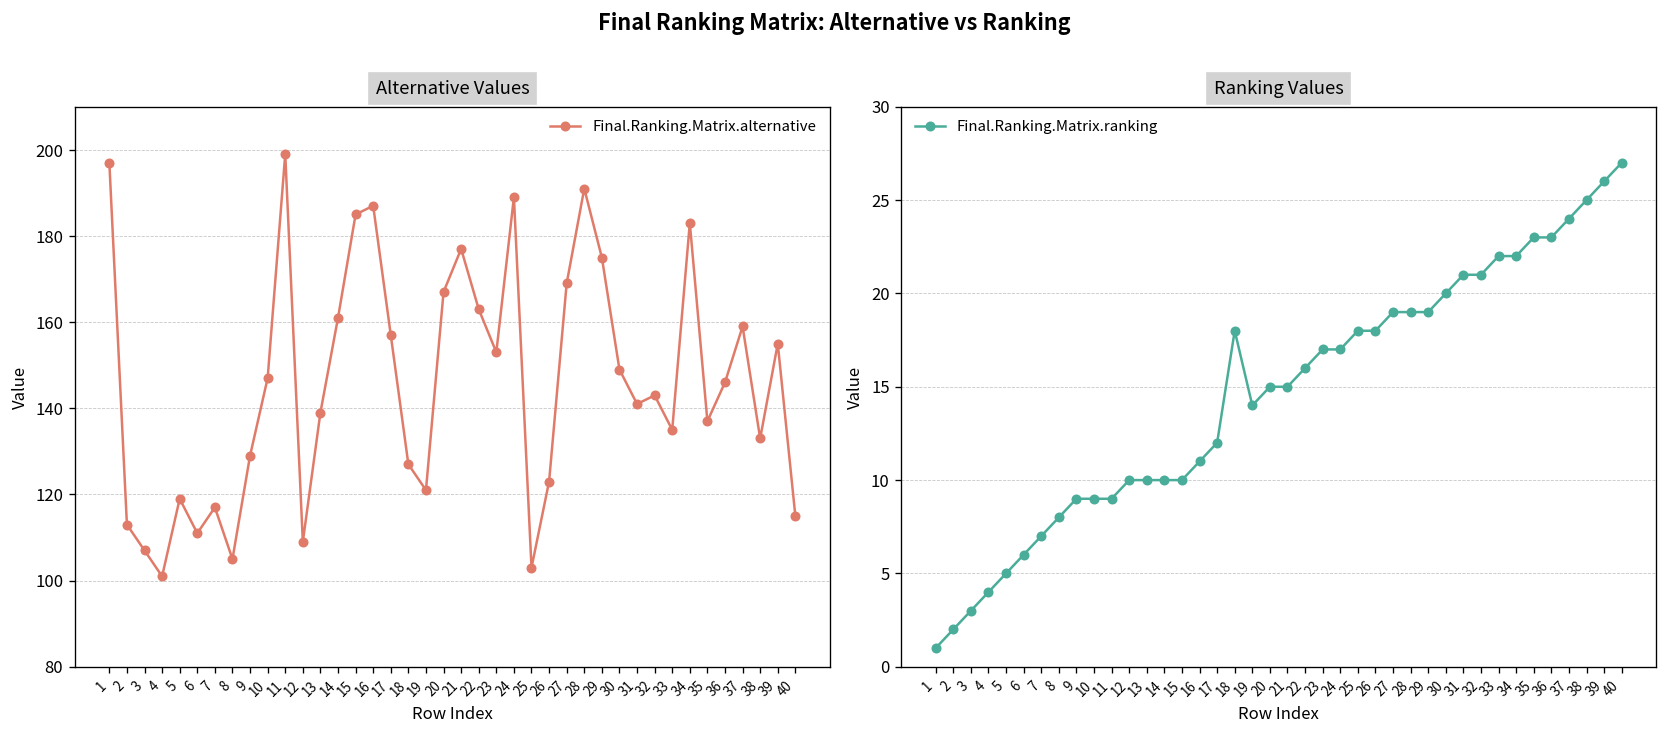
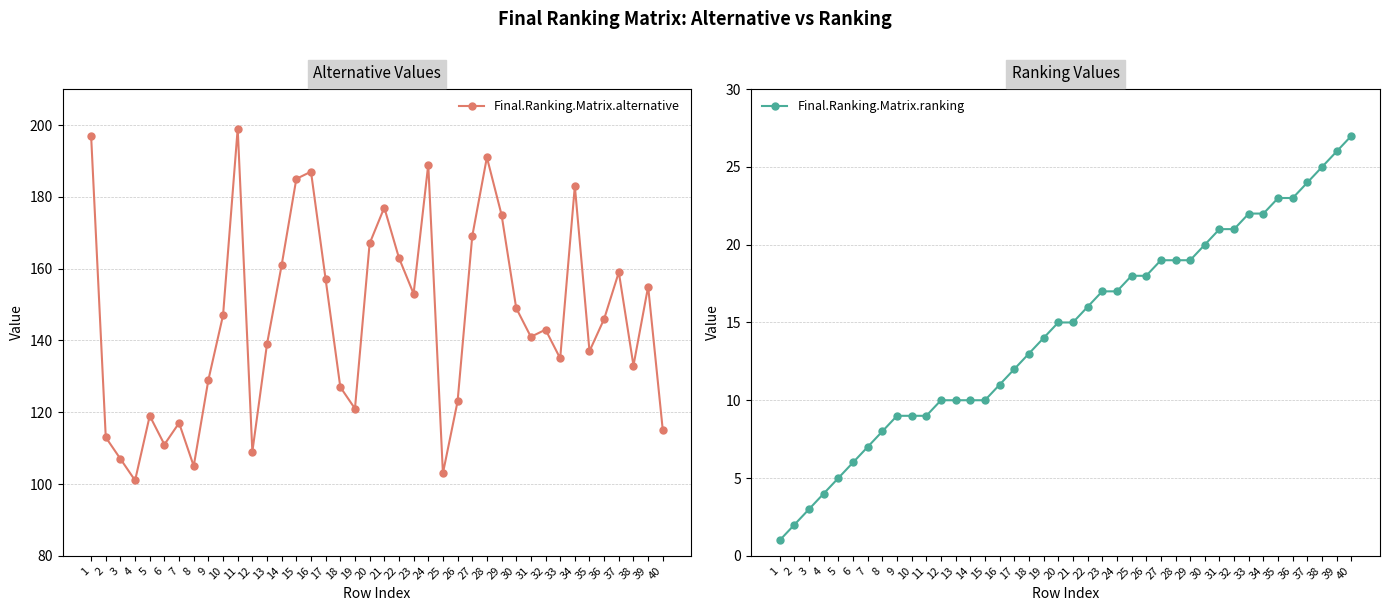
Ranking Values, 18: 18 -> 13
